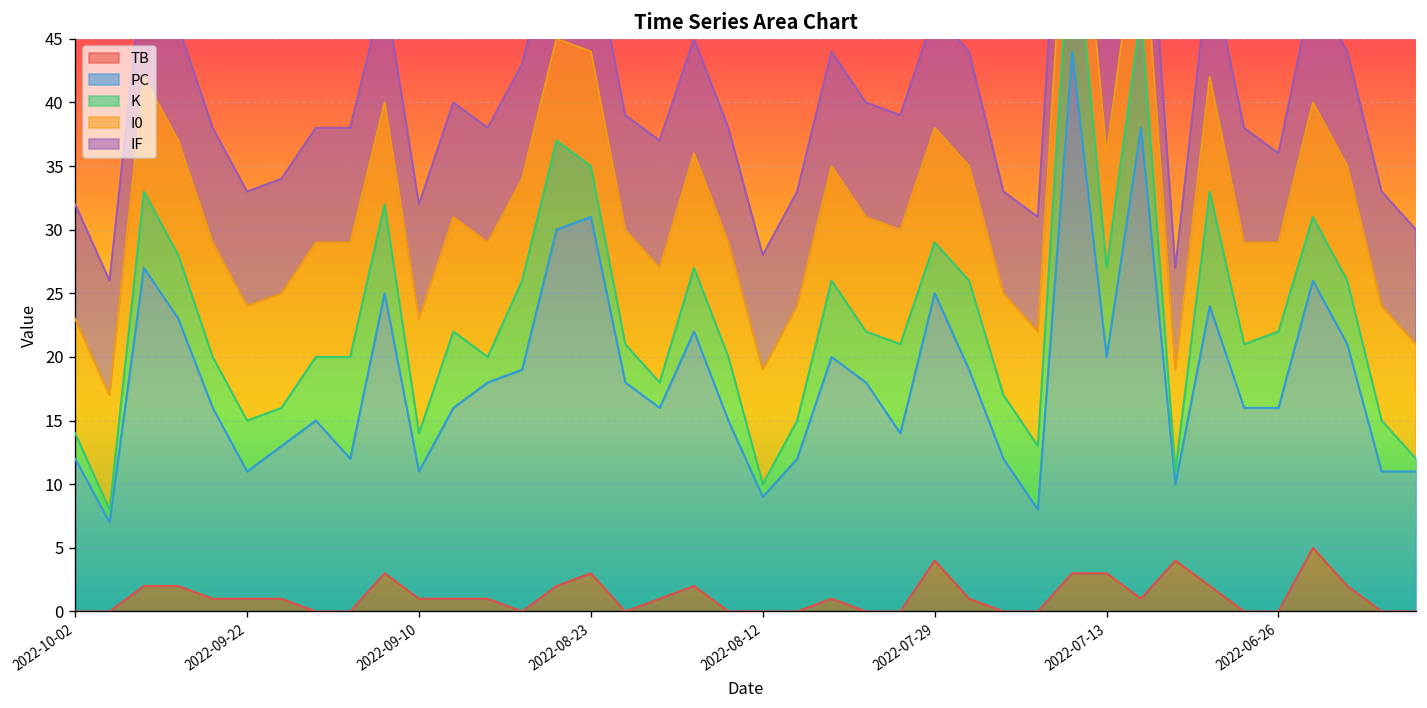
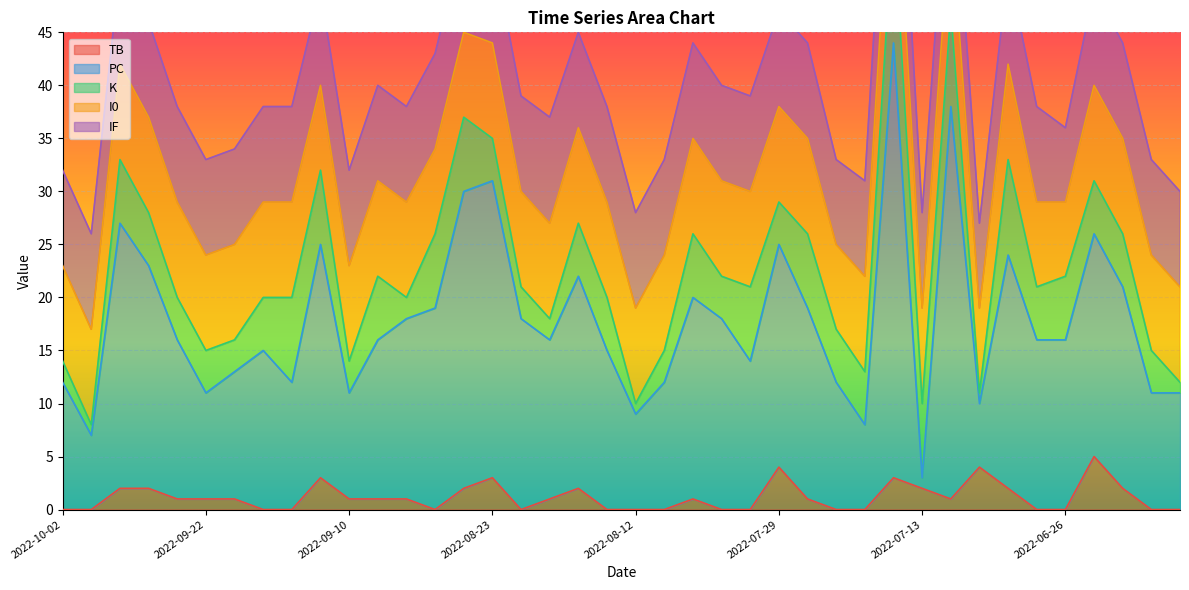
TB, 2022-07-13: 3 -> 2
PC, 2022-07-13: 17 -> 1
